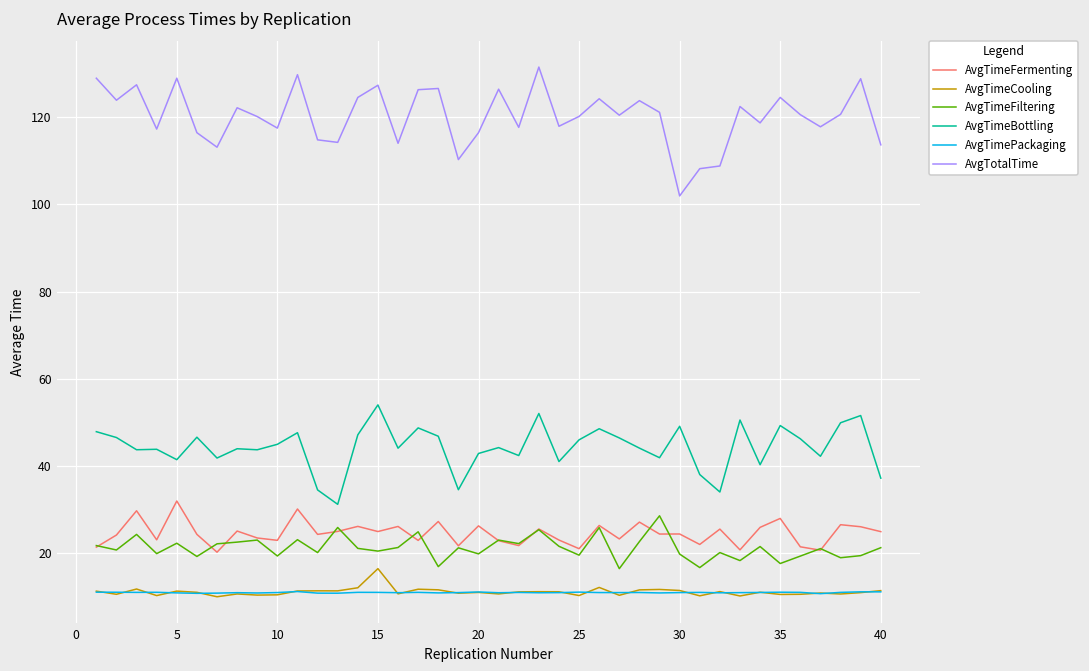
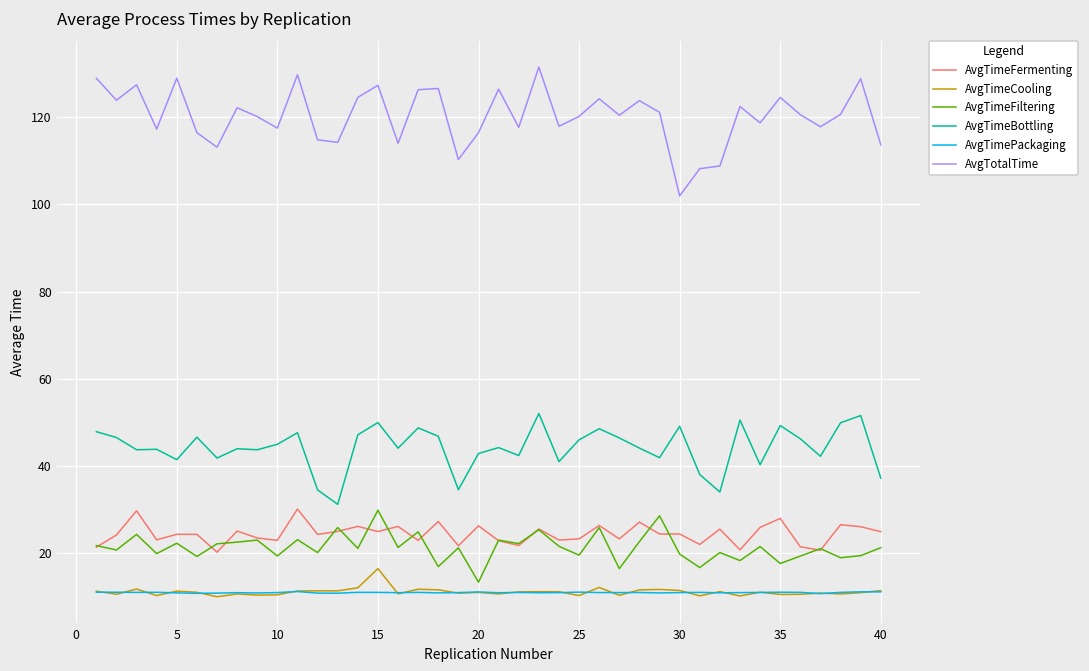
AvgTimeFermenting, 5: 32 -> 24
AvgTimeFiltering, 15: 21 -> 30
AvgTimeBottling, 15: 54 -> 50
AvgTimeFiltering, 20: 20 -> 13
AvgTimeFermenting, 25: 21 -> 23
